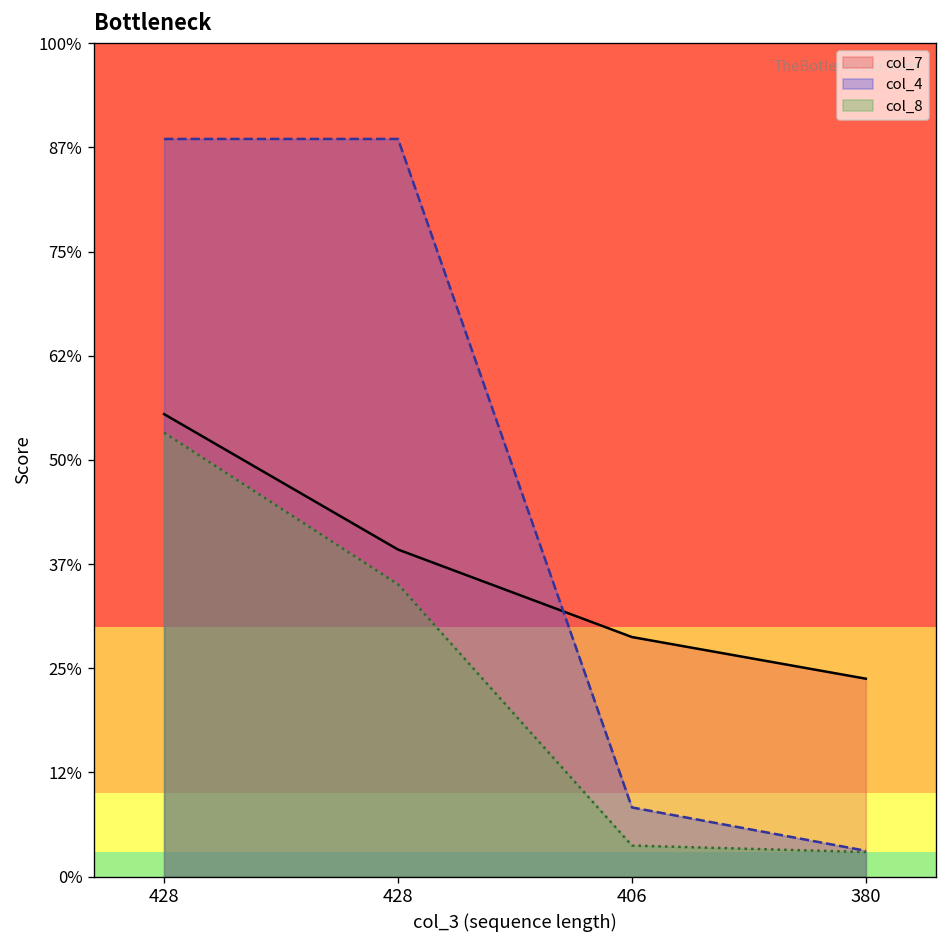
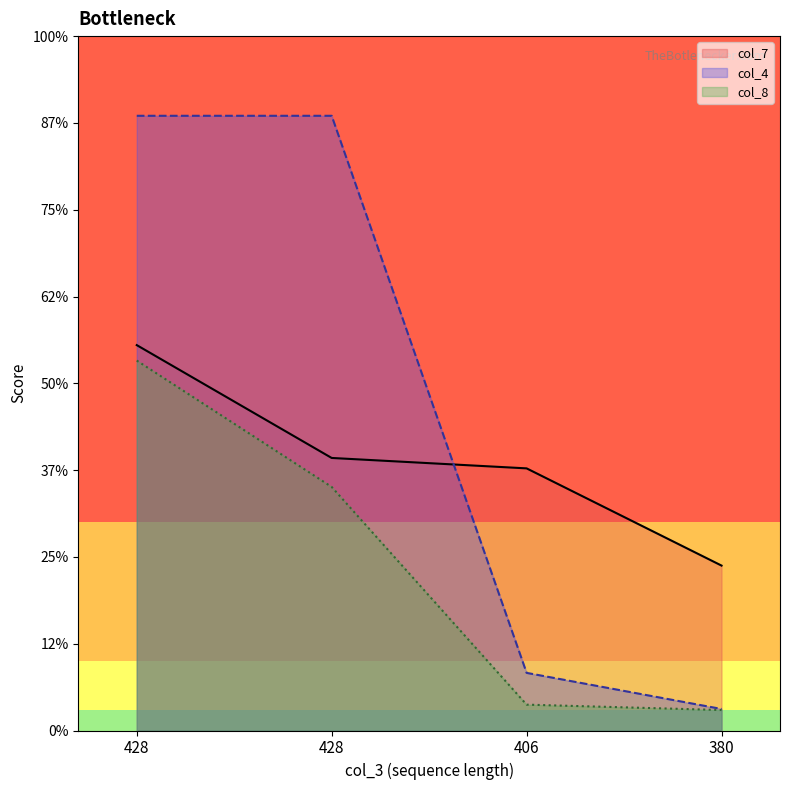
col_7, 406: 29% -> 38%
